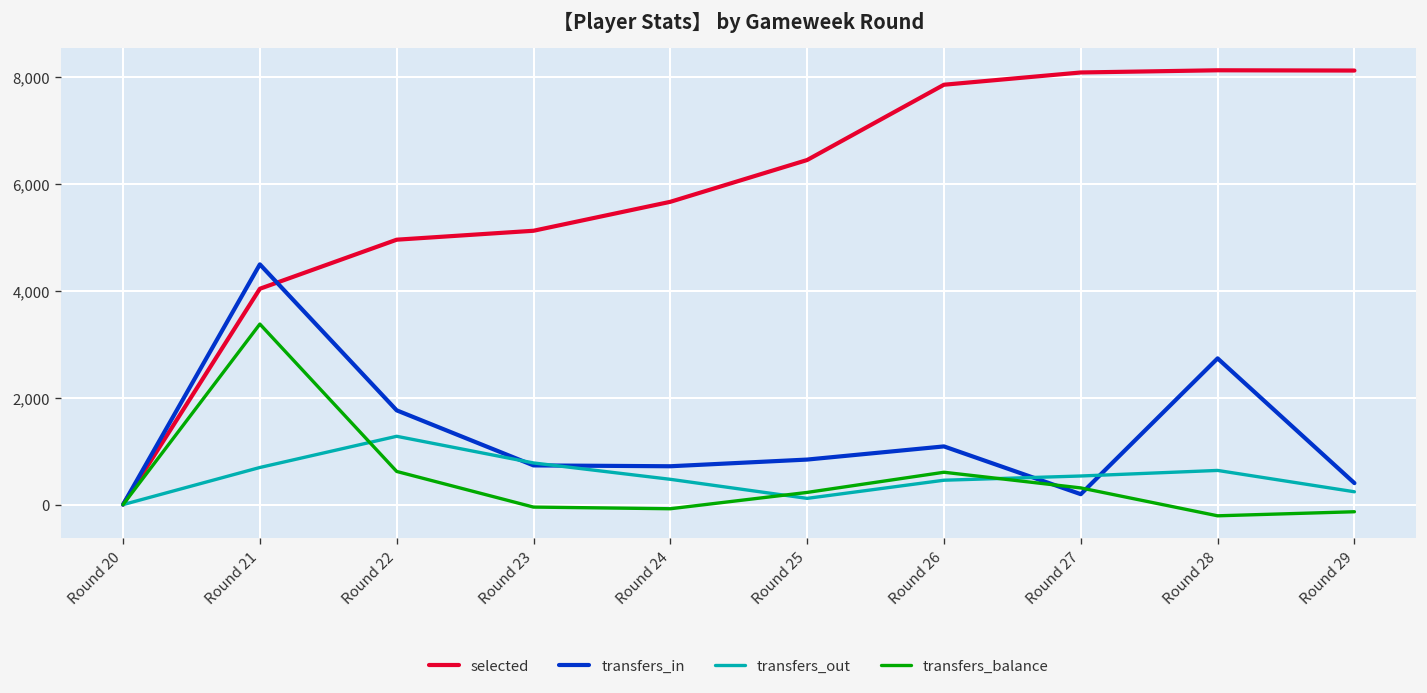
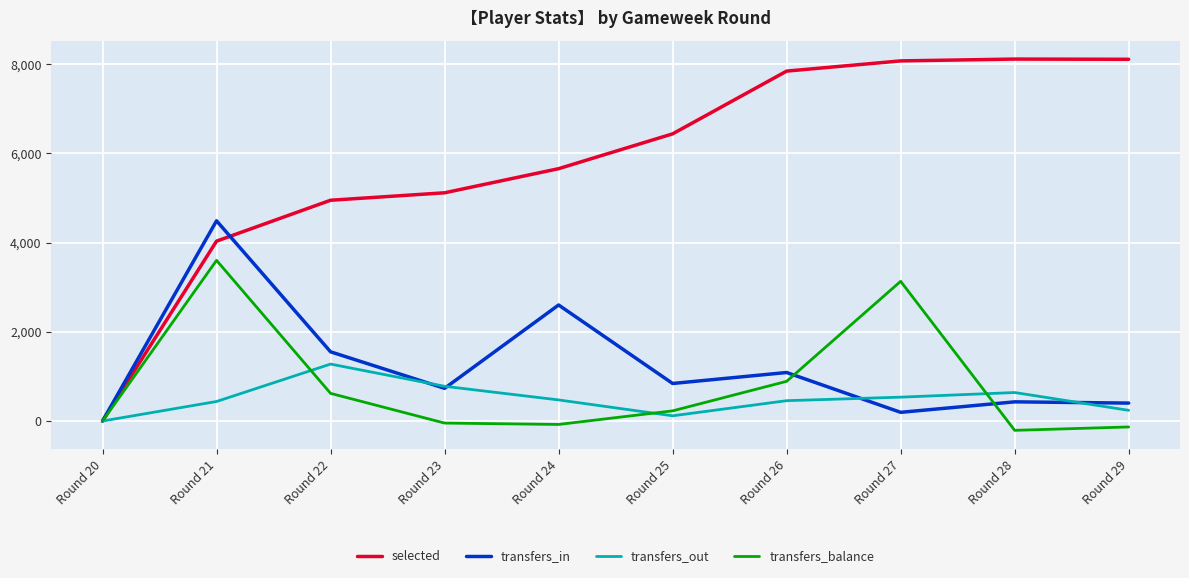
transfers_out, Round 21: 700 -> 400
transfers_balance, Round 21: 3,400 -> 3,600
transfers_in, Round 22: 1,800 -> 1,600
transfers_in, Round 24: 700 -> 2,600
transfers_balance, Round 26: 600 -> 900
transfers_balance, Round 27: 300 -> 3,100
transfers_in, Round 28: 2,700 -> 400
